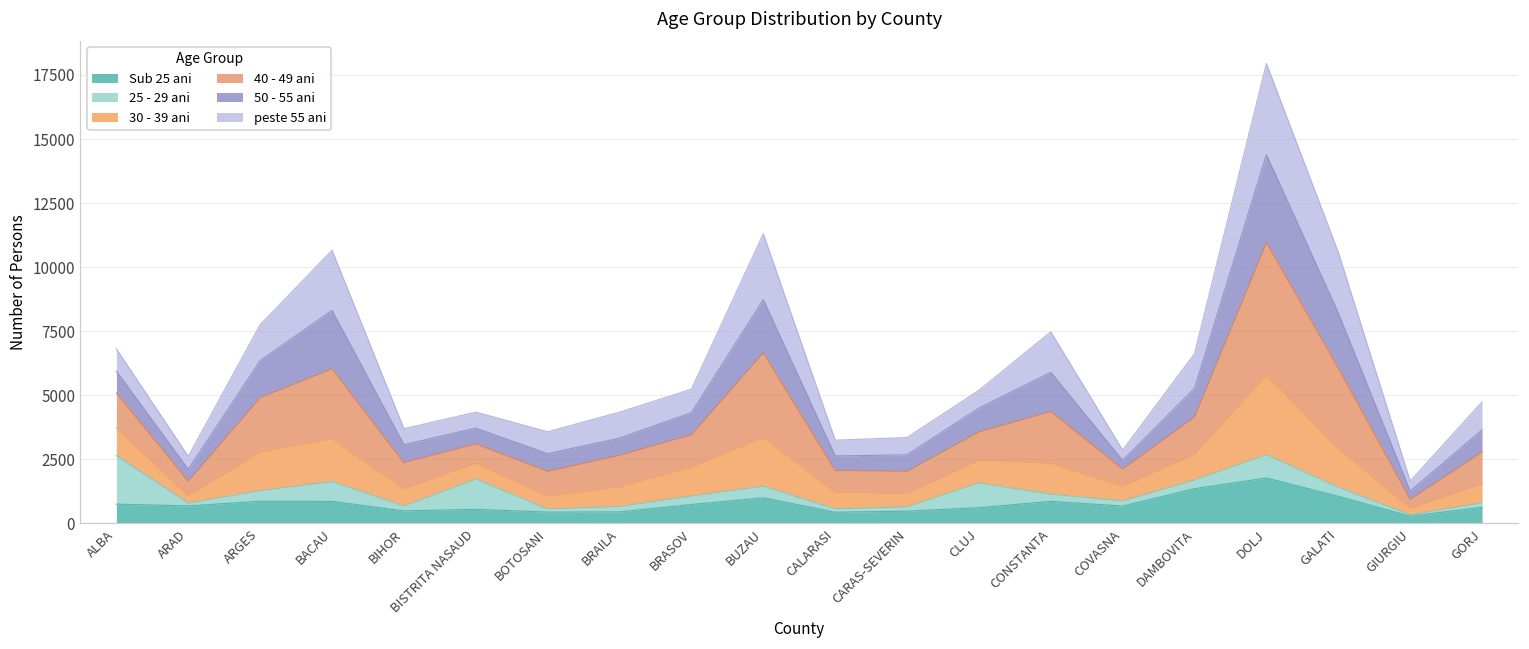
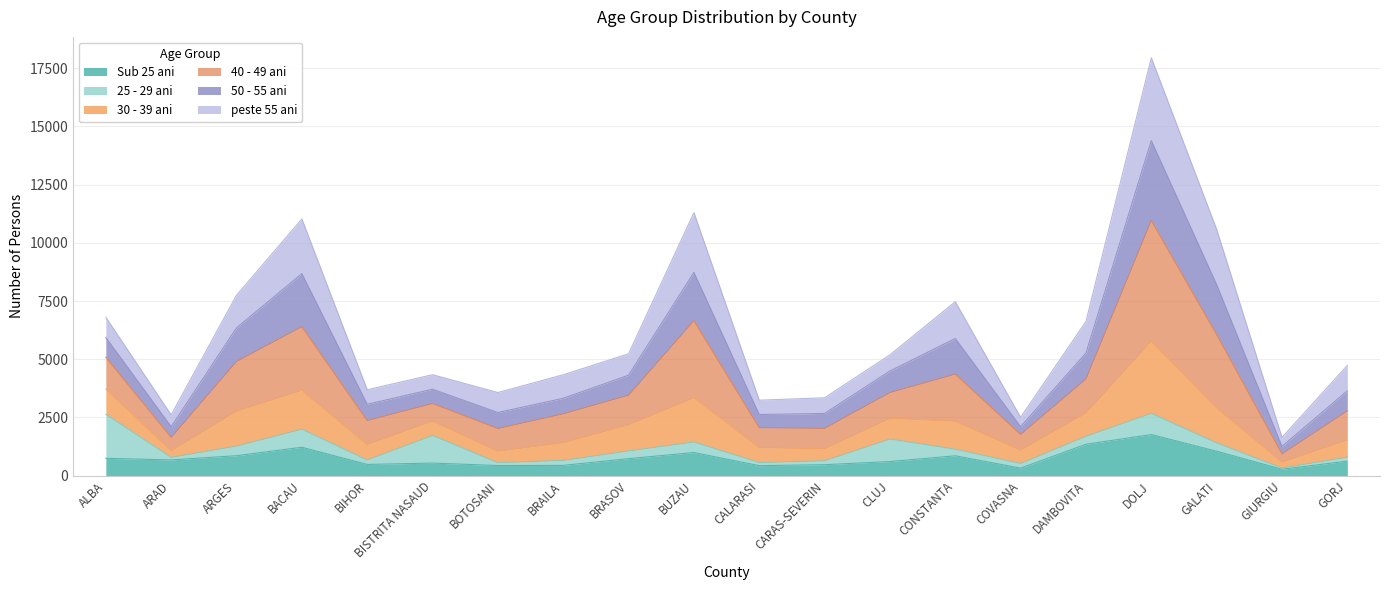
Sub 25 ani, BACAU: 900 -> 1200
Sub 25 ani, COVASNA: 700 -> 300
